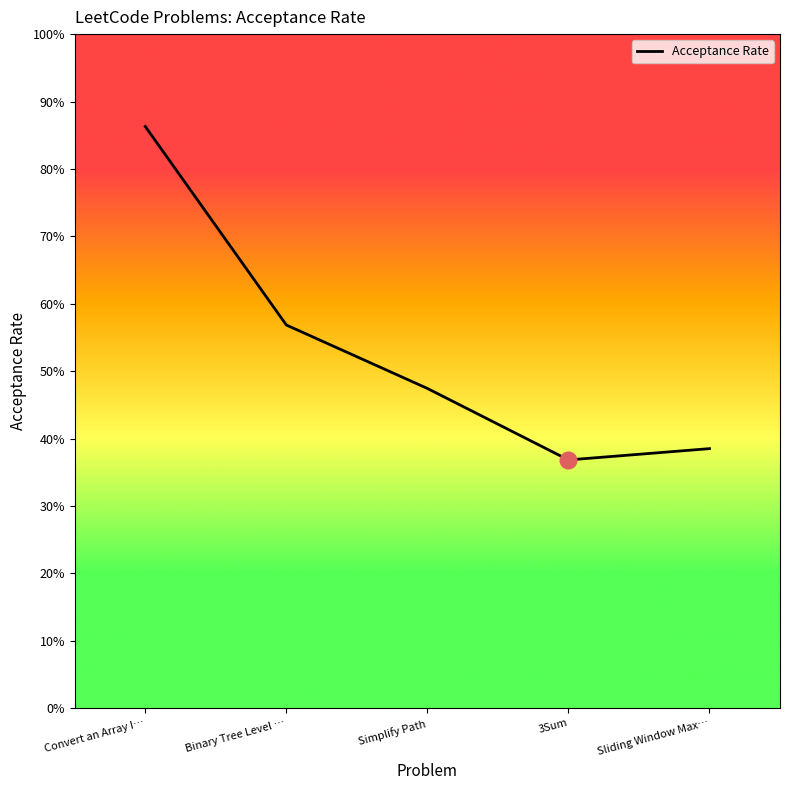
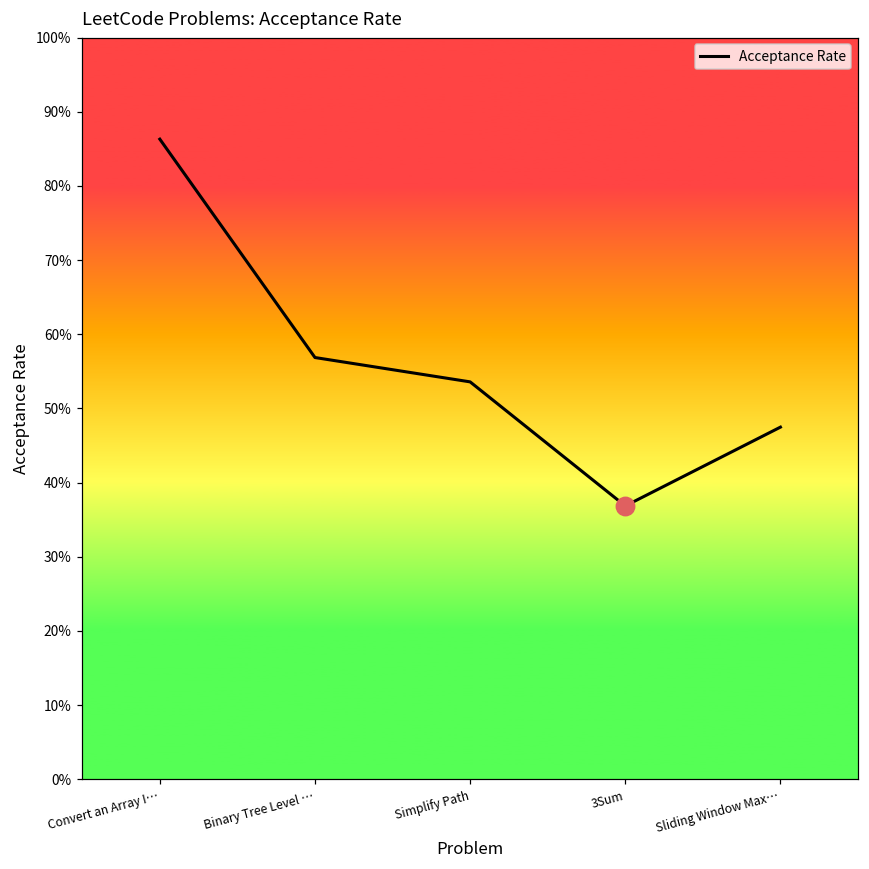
Acceptance Rate, Simplify Path: 47% -> 54%
Acceptance Rate, Sliding Window Max…: 39% -> 47%
